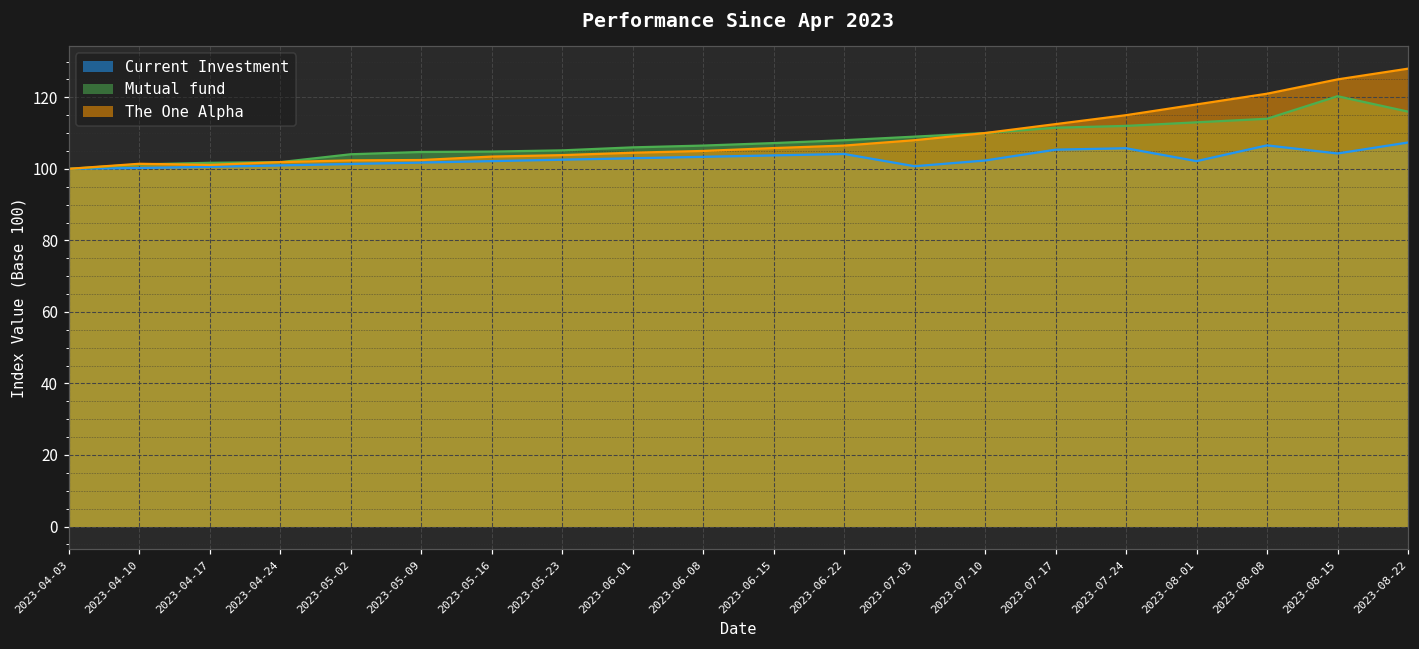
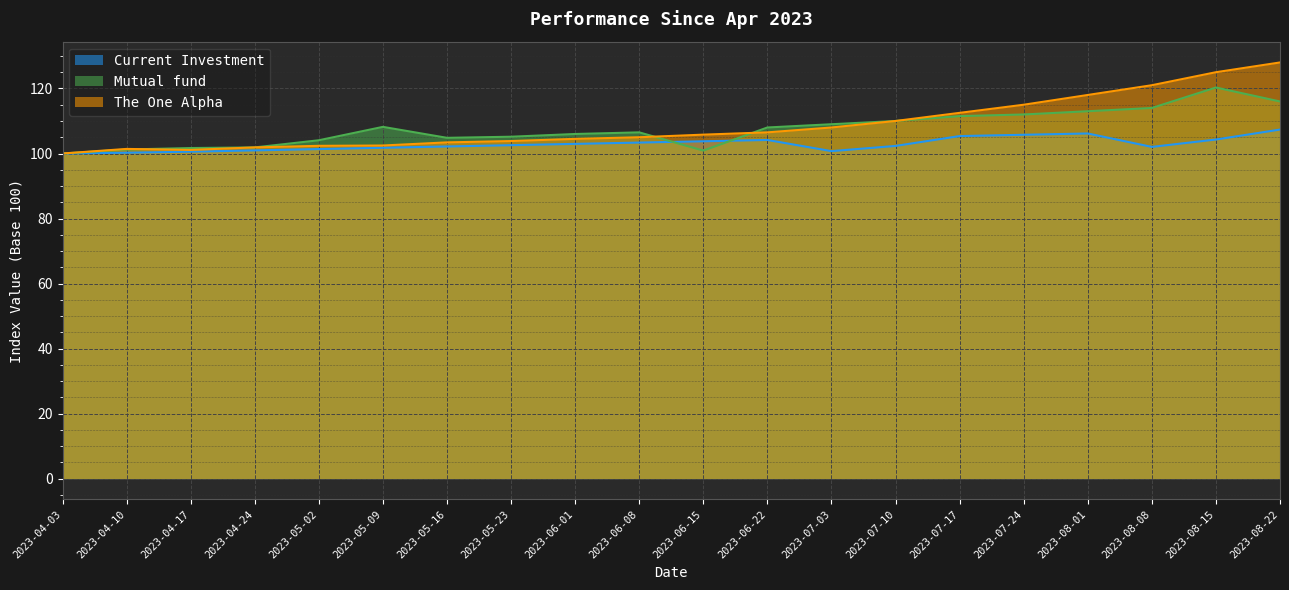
Mutual fund, 2023-05-09: 105 -> 108
Mutual fund, 2023-06-15: 107 -> 101
Current Investment, 2023-08-01: 102 -> 106
Current Investment, 2023-08-08: 107 -> 102
